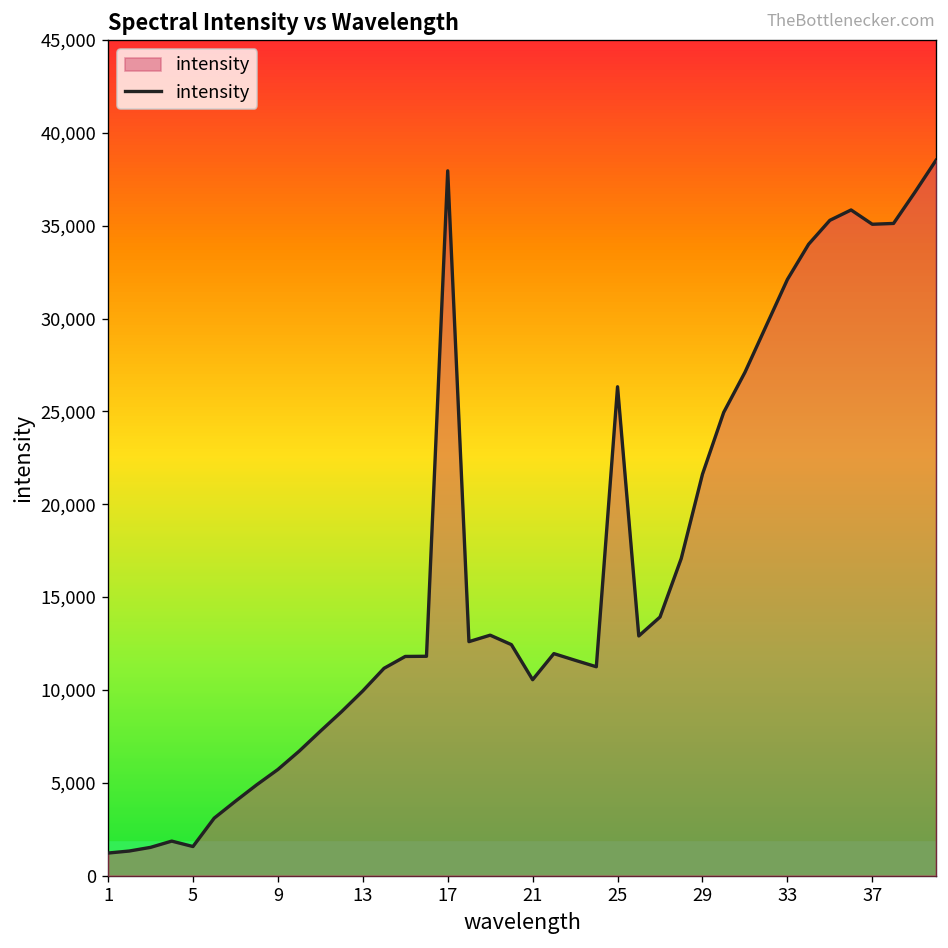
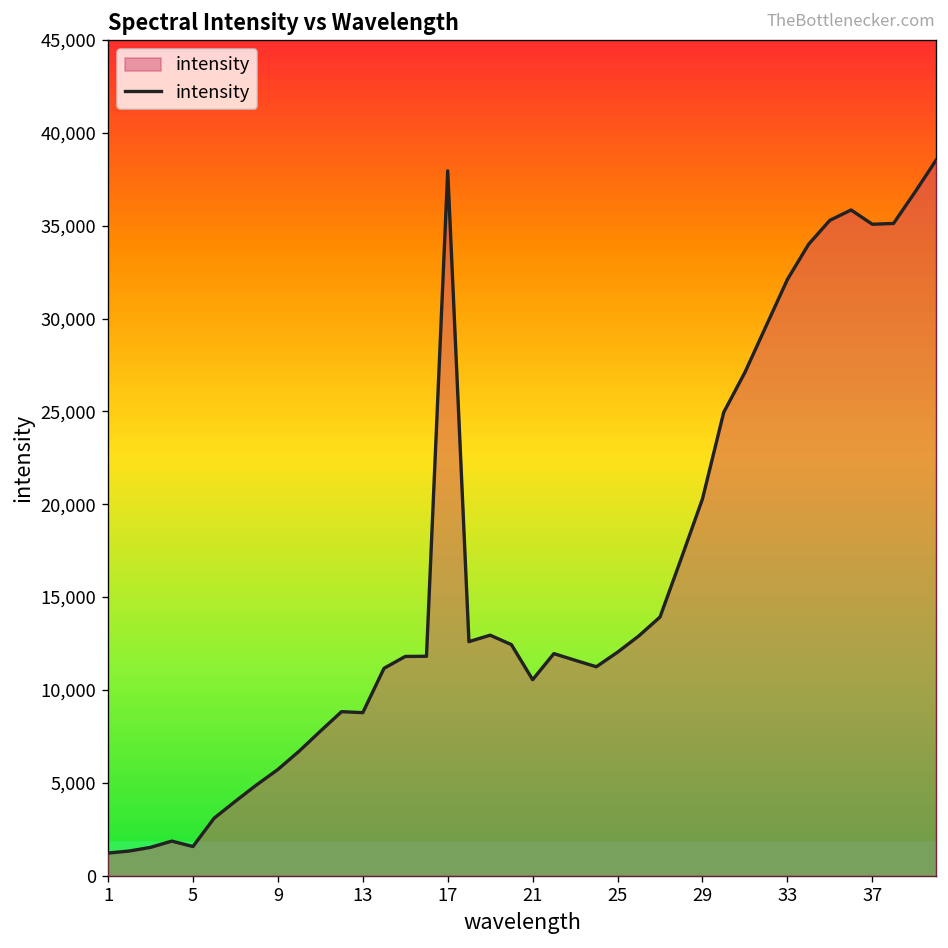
13: 9,900 -> 8,800
25: 26,300 -> 12,000
29: 21,600 -> 20,300
